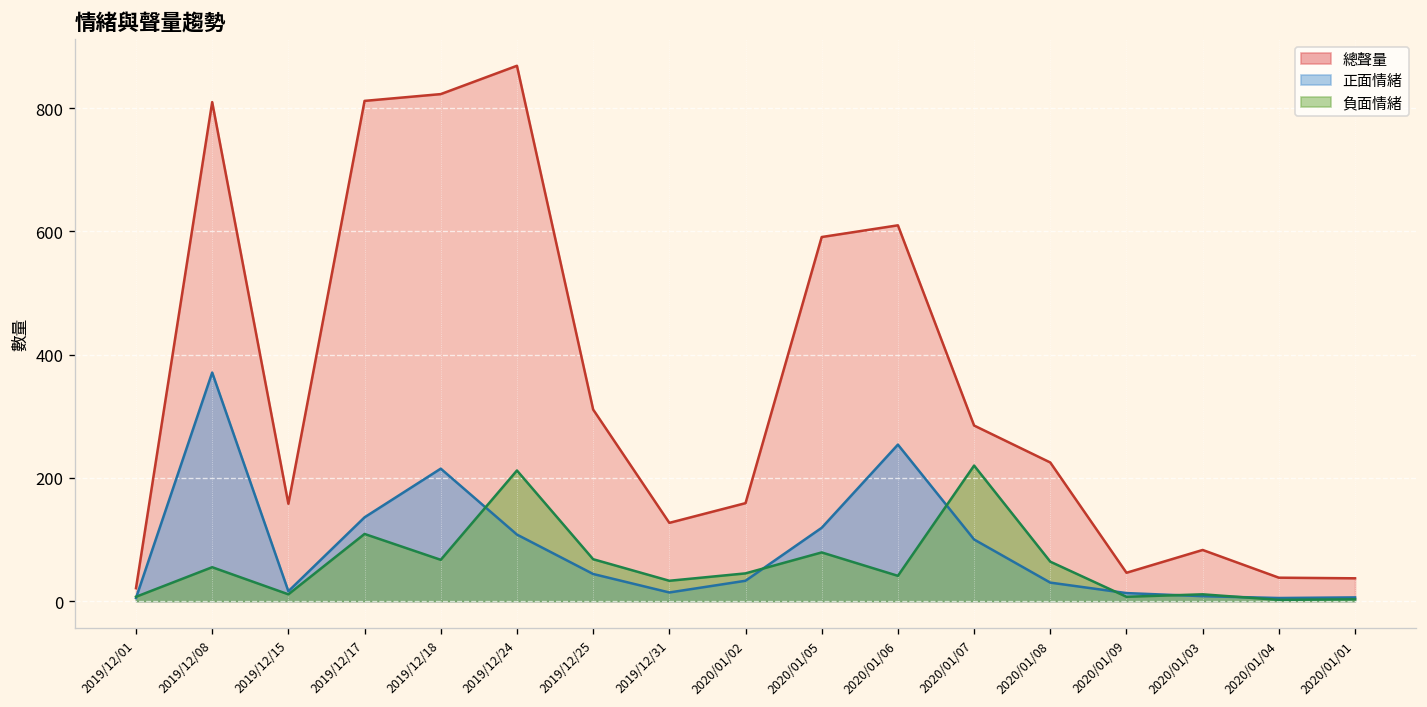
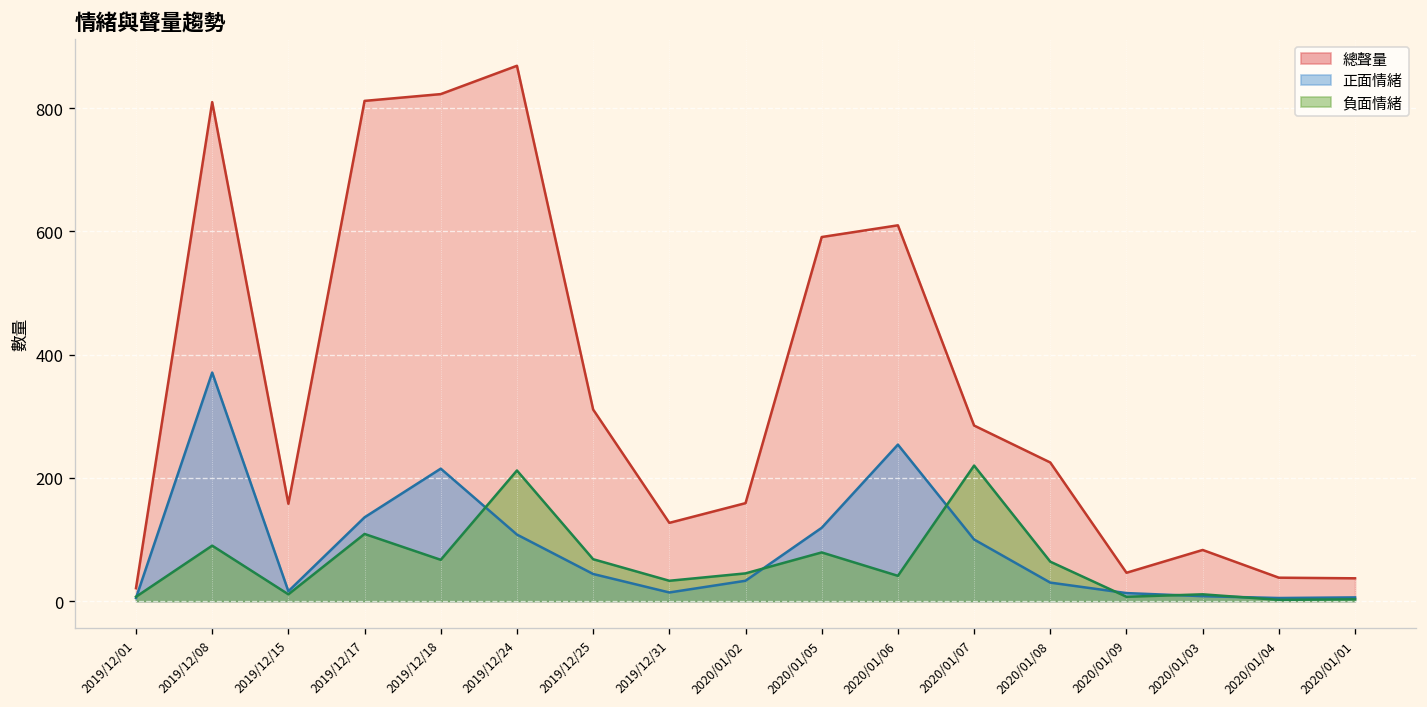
負面情緒, 2019/12/08: 60 -> 90
